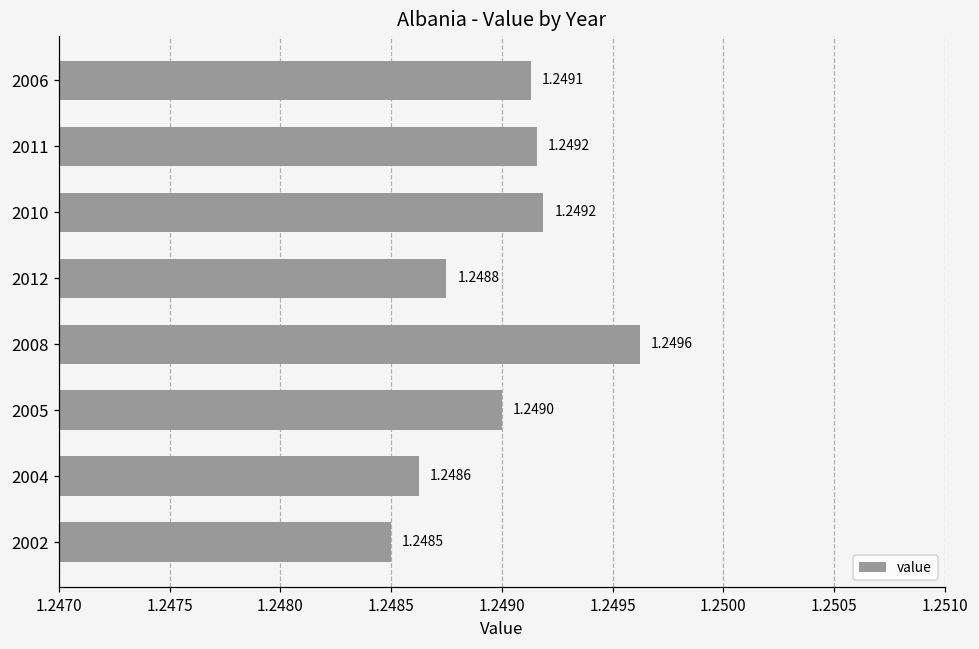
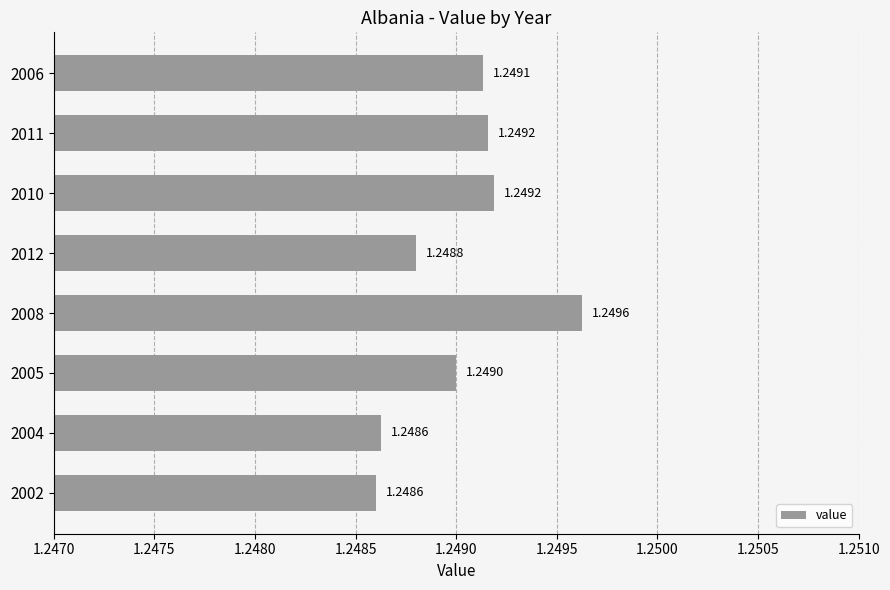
2012: 1.24875 -> 1.24880
2002: 1.2485 -> 1.2486
